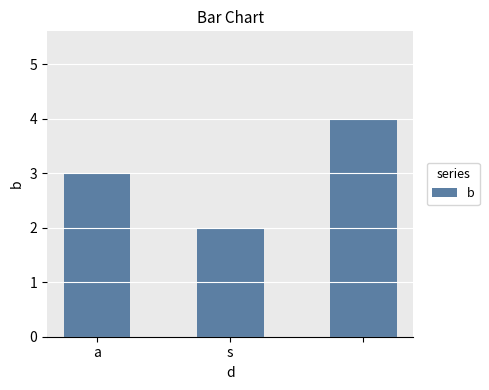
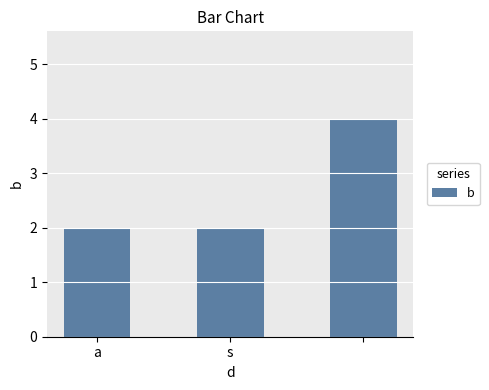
a: 3 -> 2
